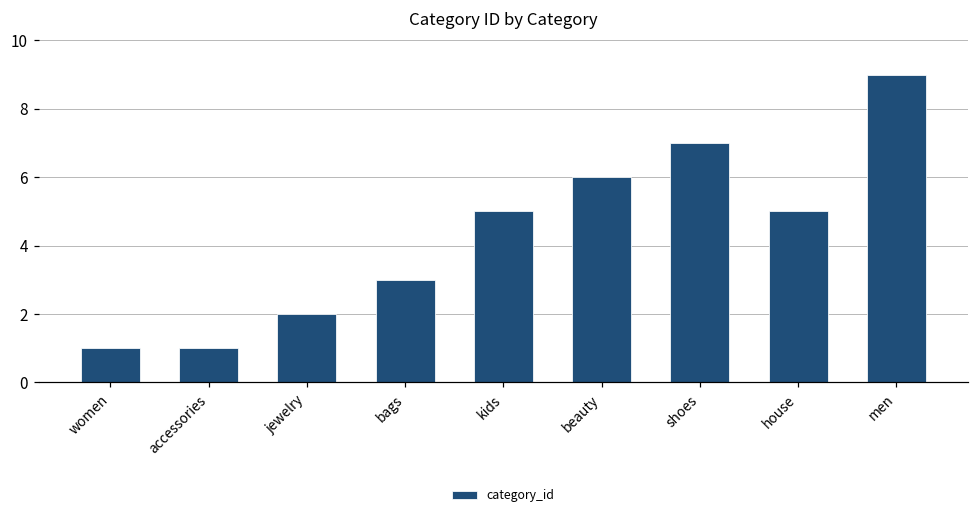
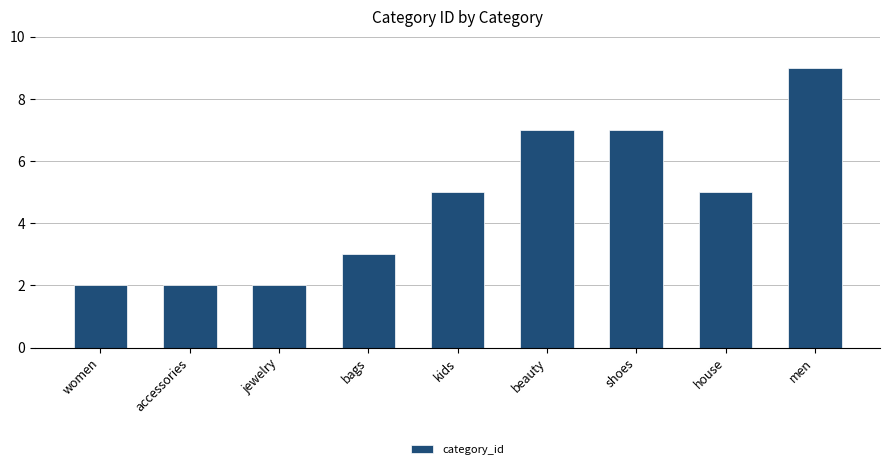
women: 1 -> 2
accessories: 1 -> 2
beauty: 6 -> 7
